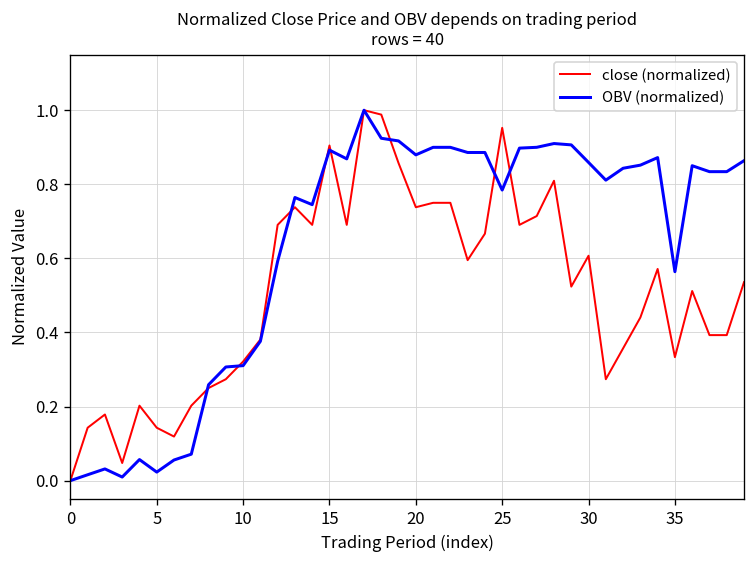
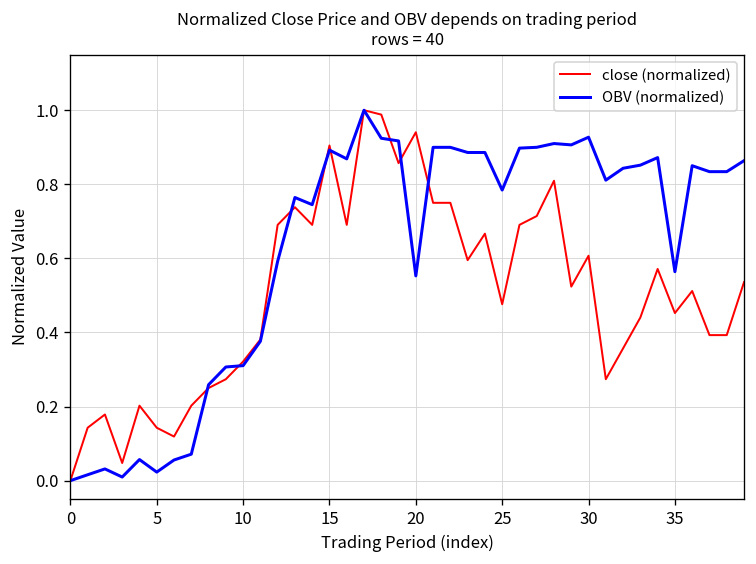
close (normalized), 20: 0.74 -> 0.94
OBV (normalized), 20: 0.88 -> 0.55
close (normalized), 25: 0.95 -> 0.48
OBV (normalized), 30: 0.86 -> 0.93
close (normalized), 35: 0.33 -> 0.45
